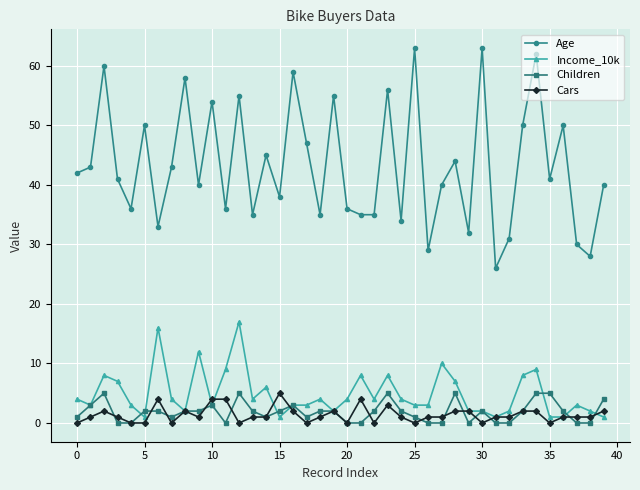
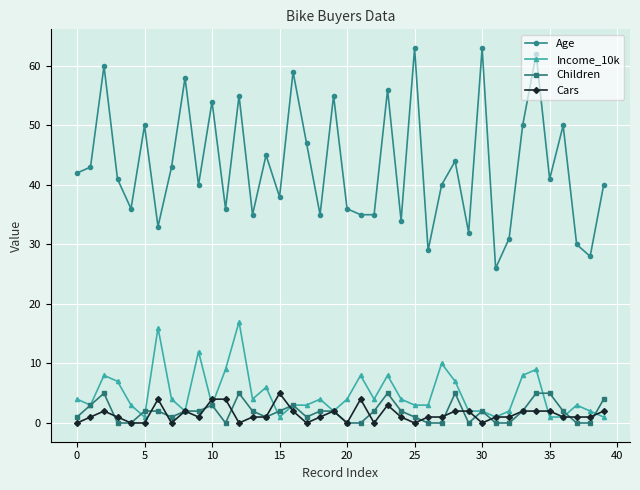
Cars, 35: 0 -> 2
